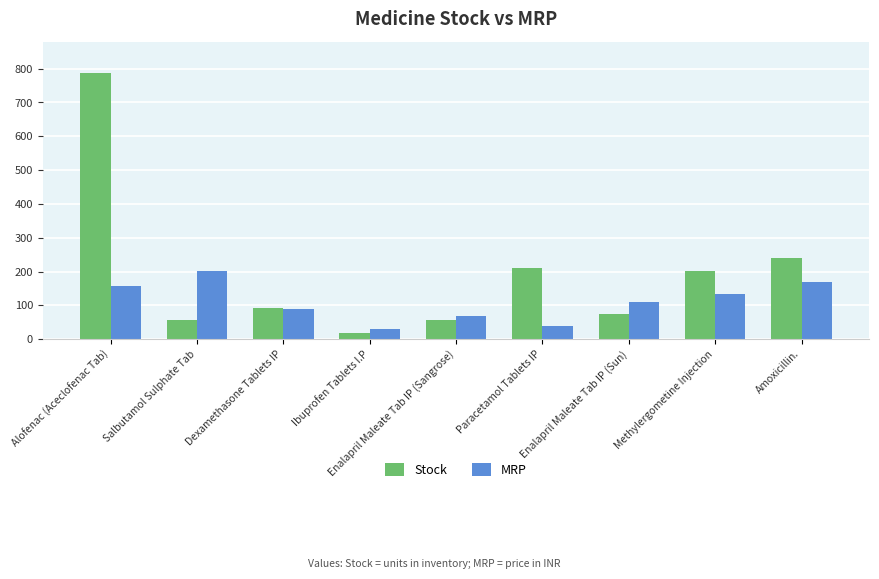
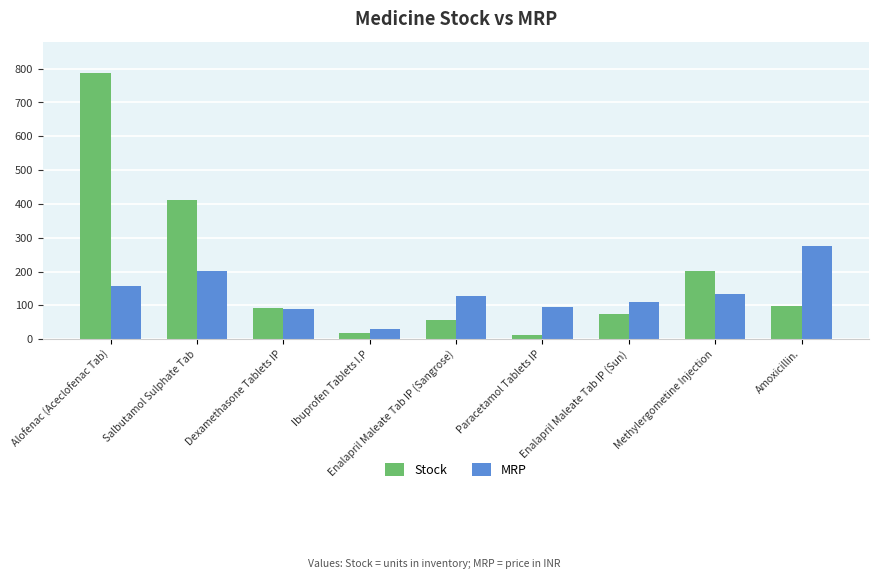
Stock, Salbutamol Sulphate Tab: 60 -> 410
MRP, Enalapril Maleate Tab IP (Sangrose): 70 -> 130
Stock, Paracetamol Tablets IP: 210 -> 10
MRP, Paracetamol Tablets IP: 40 -> 90
Stock, Amoxicillin.: 240 -> 100
MRP, Amoxicillin.: 170 -> 270
